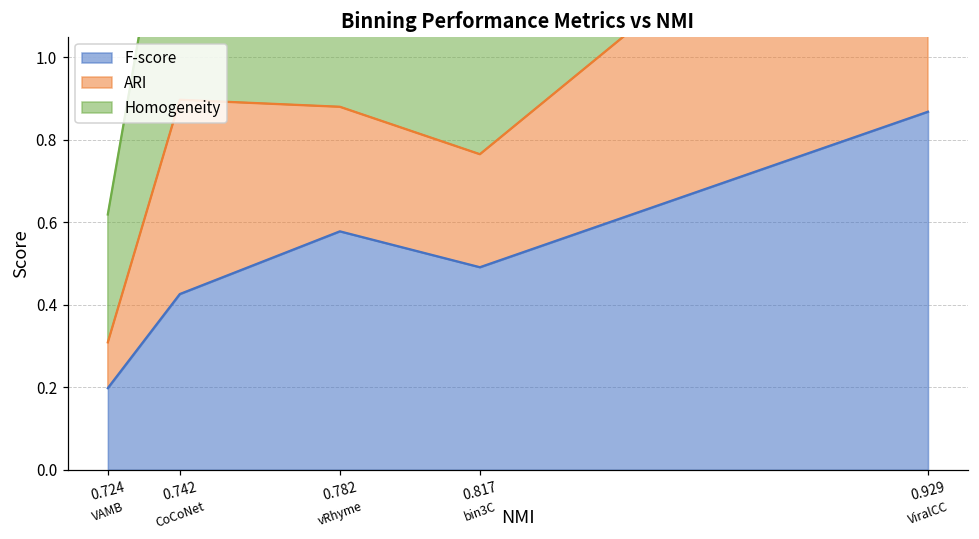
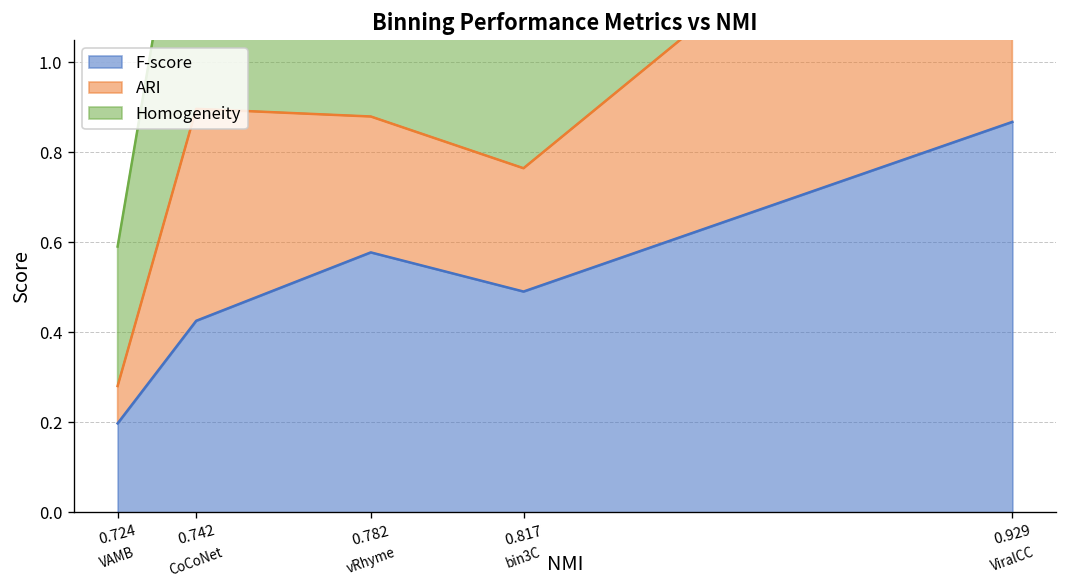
ARI, 0.724: 0.11 -> 0.08
